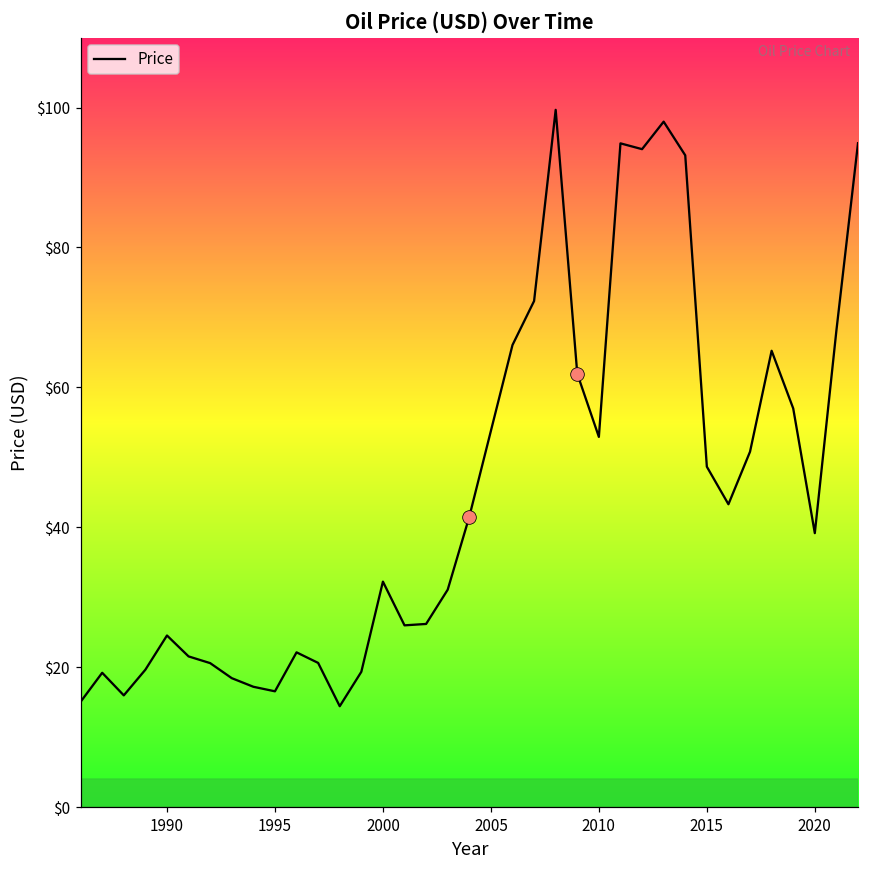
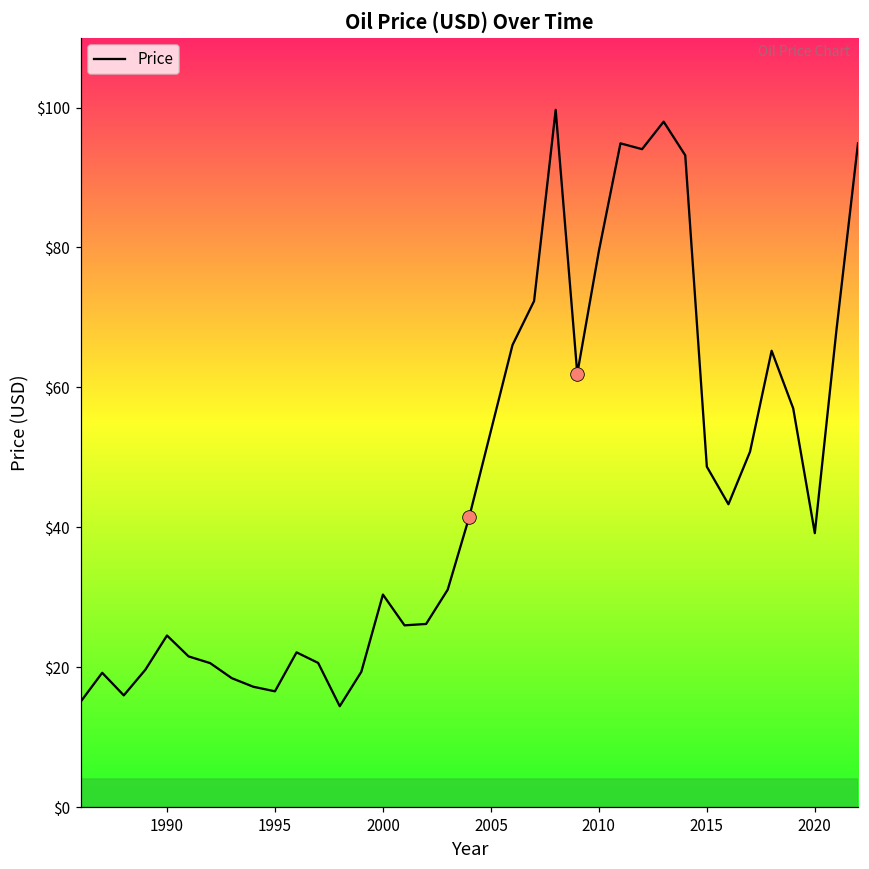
Price, 2000: $32 -> $30
Price, 2010: $53 -> $79
